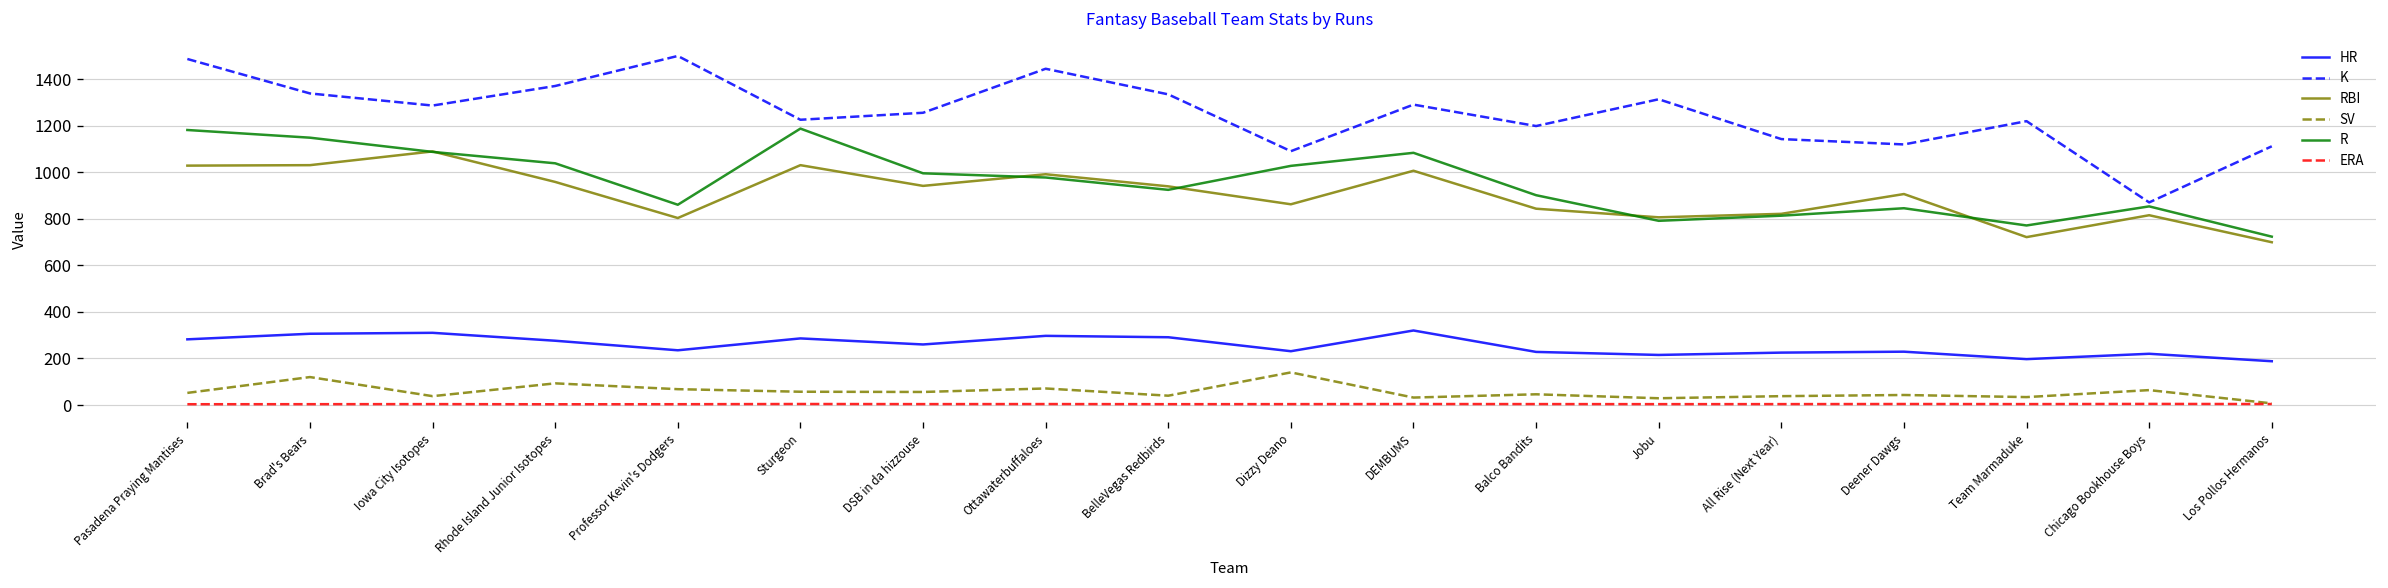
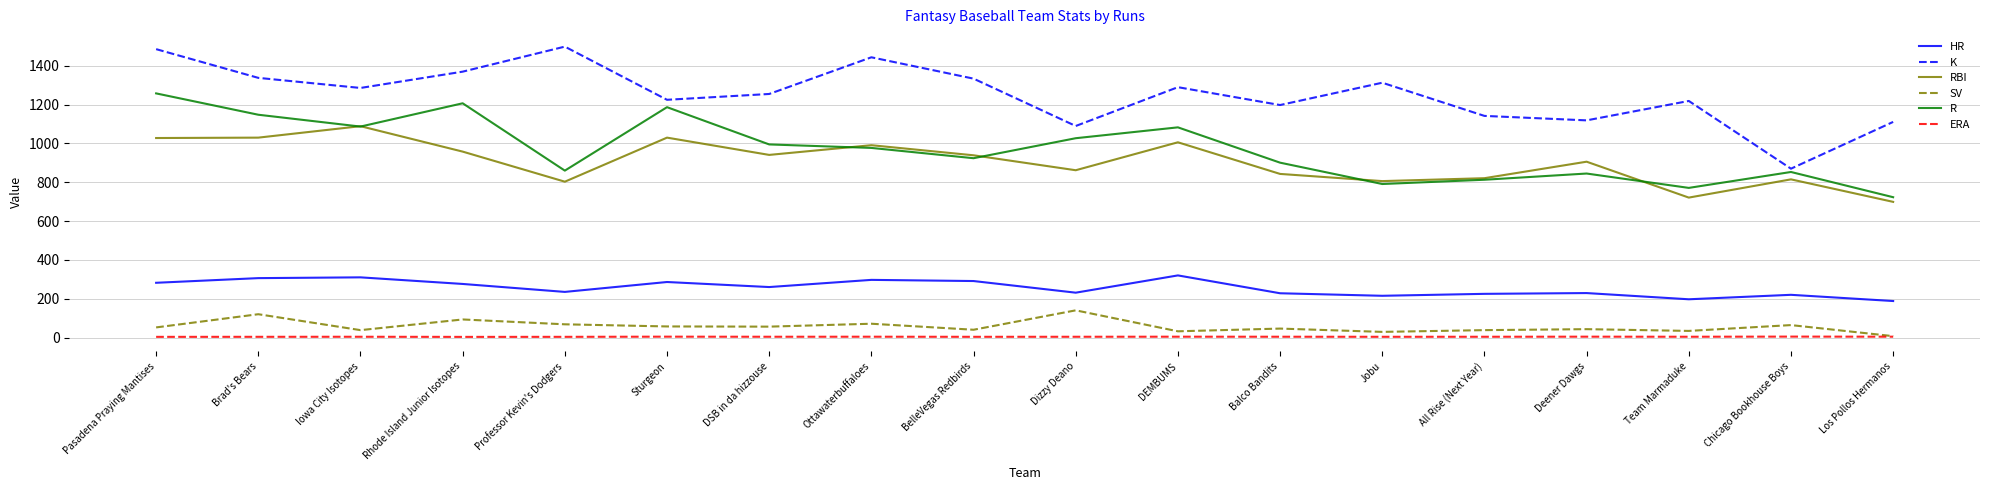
R, Pasadena Praying Mantises: 1180 -> 1260
R, Rhode Island Junior Isotopes: 1040 -> 1210
